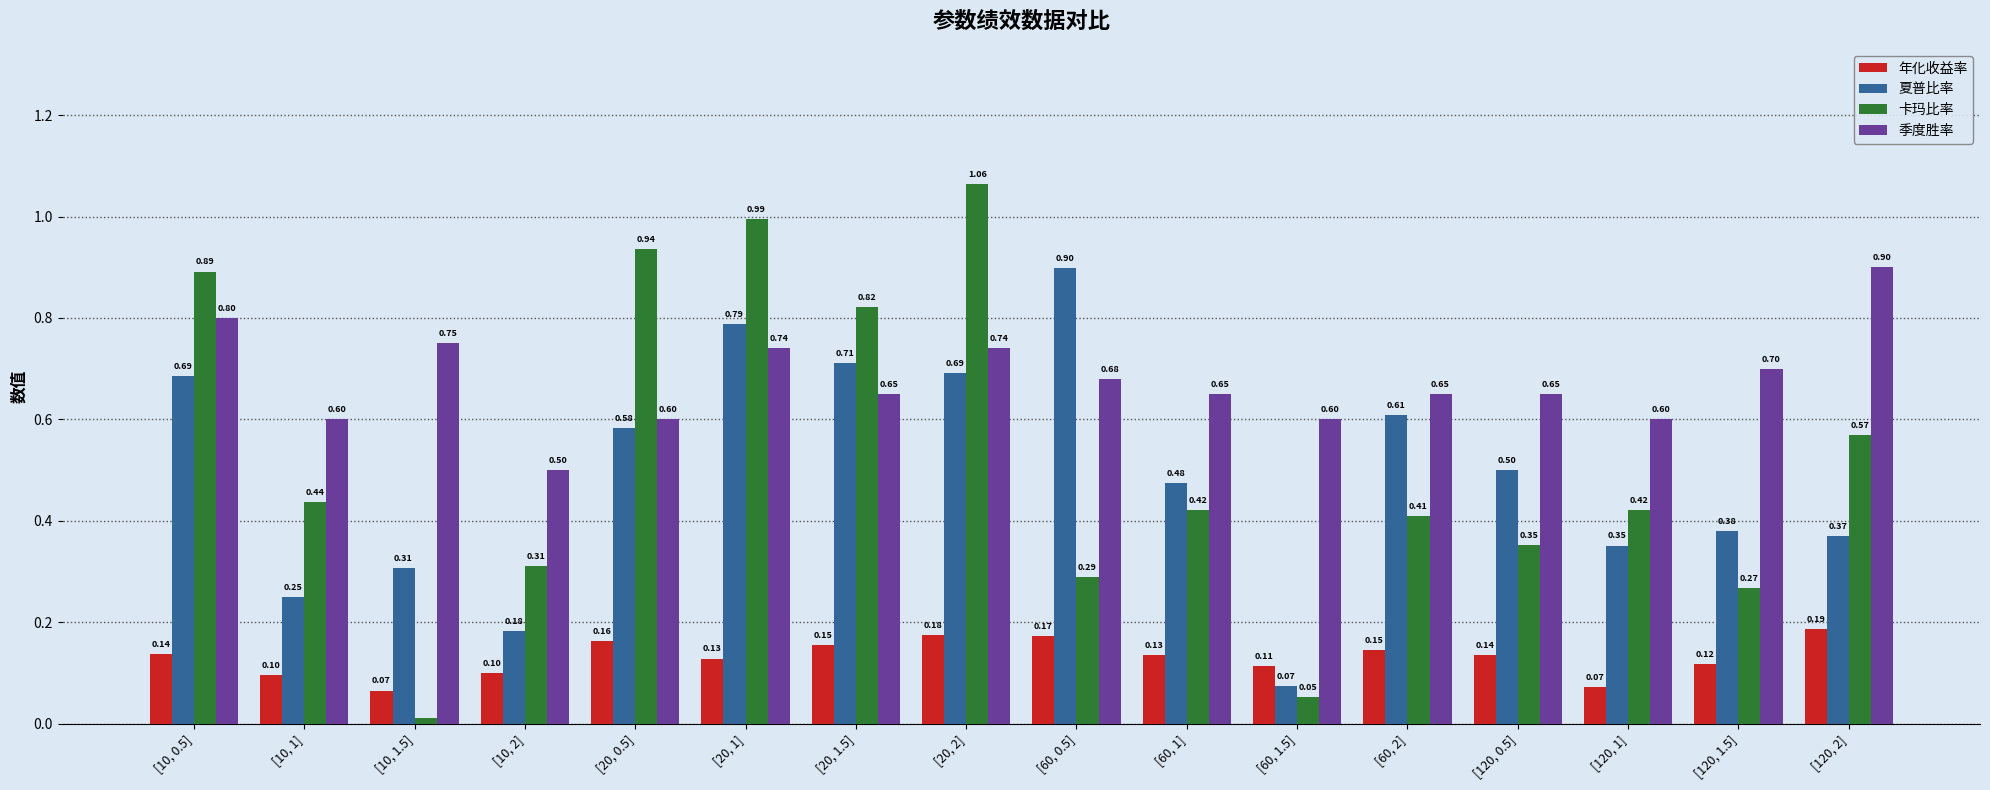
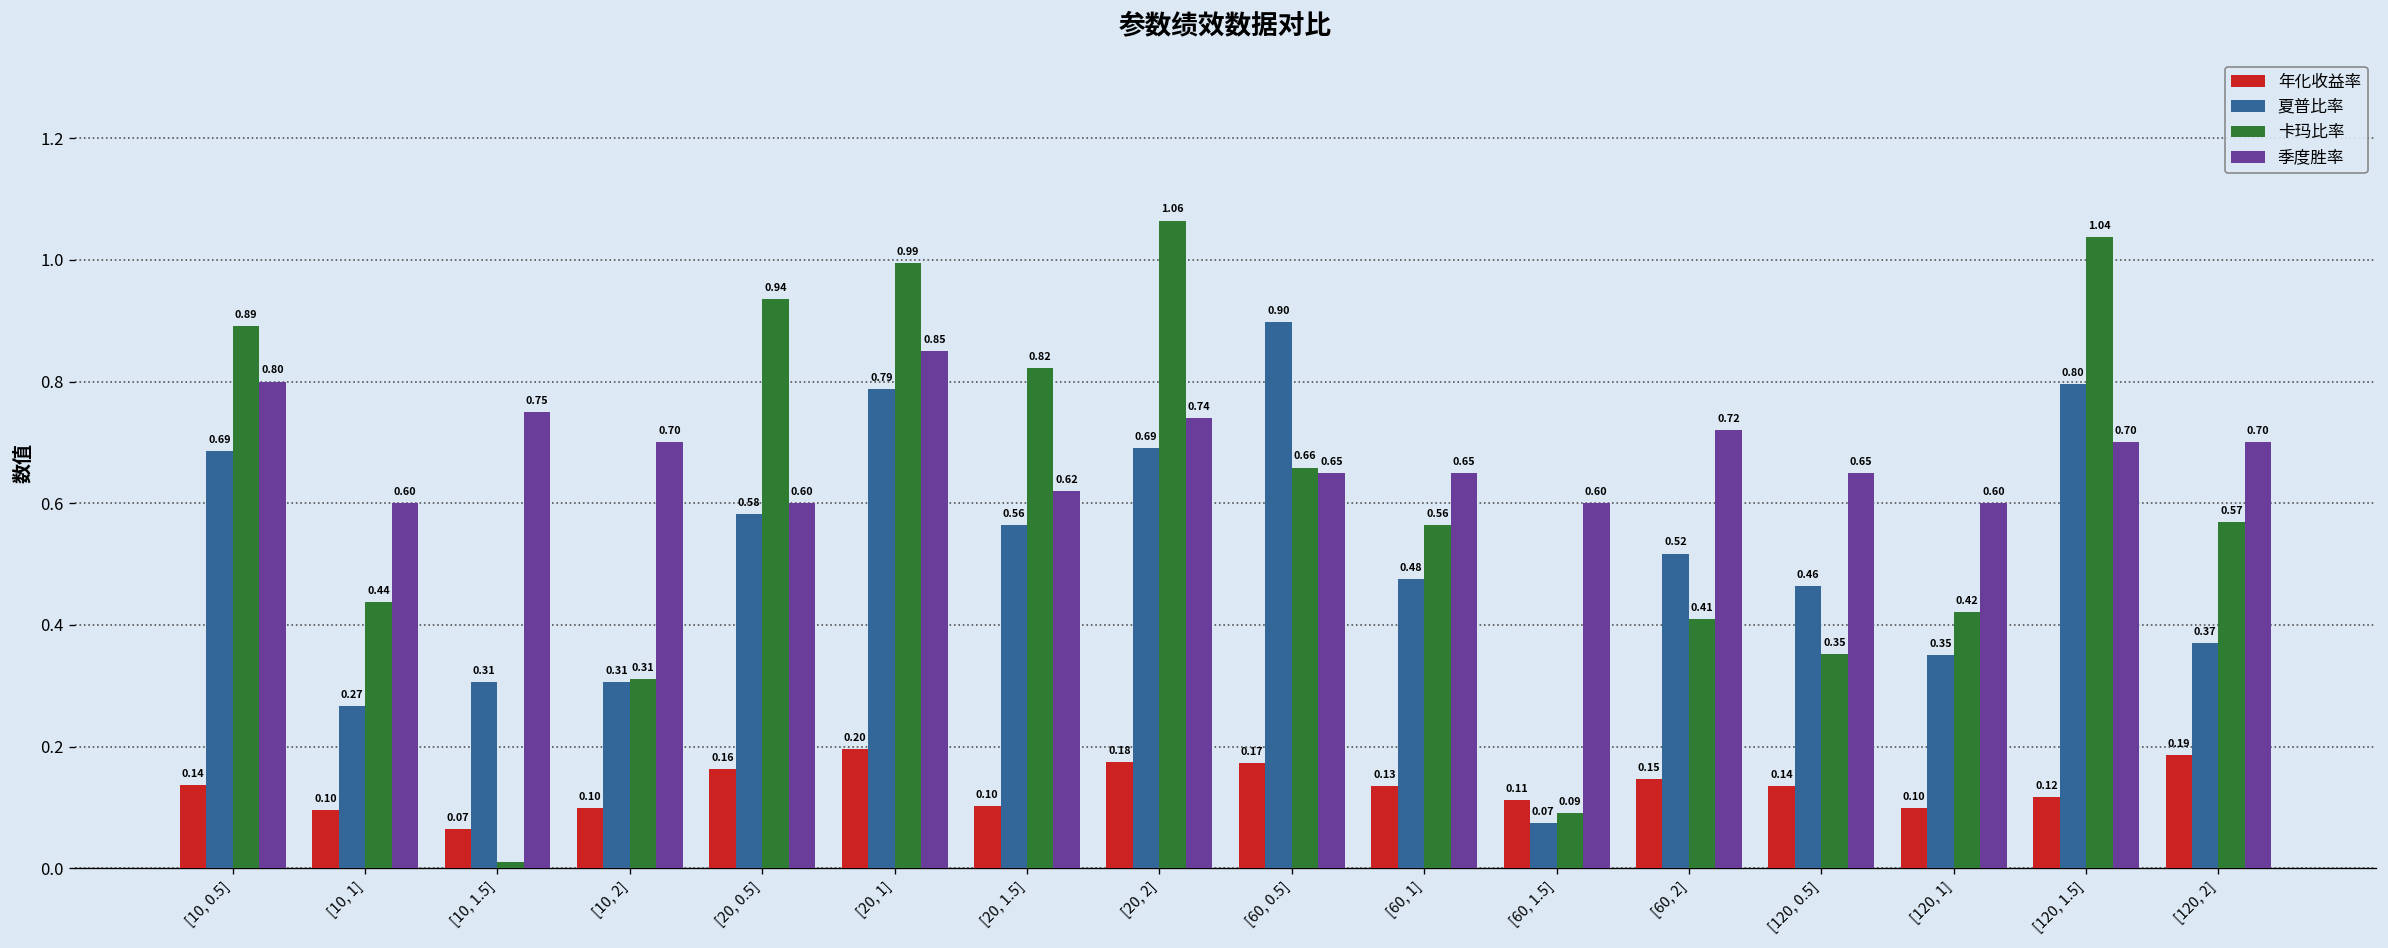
夏普比率, [10, 1]: 0.25 -> 0.27
夏普比率, [10, 2]: 0.18 -> 0.31
季度胜率, [10, 2]: 0.50 -> 0.70
年化收益率, [20, 1]: 0.13 -> 0.20
季度胜率, [20, 1]: 0.74 -> 0.85
年化收益率, [20, 1.5]: 0.15 -> 0.10
夏普比率, [20, 1.5]: 0.71 -> 0.56
季度胜率, [20, 1.5]: 0.65 -> 0.62
卡玛比率, [60, 0.5]: 0.29 -> 0.66
季度胜率, [60, 0.5]: 0.68 -> 0.65
卡玛比率, [60, 1]: 0.42 -> 0.56
卡玛比率, [60, 1.5]: 0.05 -> 0.09
夏普比率, [60, 2]: 0.61 -> 0.52
季度胜率, [60, 2]: 0.65 -> 0.72
夏普比率, [120, 0.5]: 0.50 -> 0.46
年化收益率, [120, 1]: 0.07 -> 0.10
夏普比率, [120, 1.5]: 0.38 -> 0.80
卡玛比率, [120, 1.5]: 0.27 -> 1.04
季度胜率, [120, 2]: 0.90 -> 0.70
